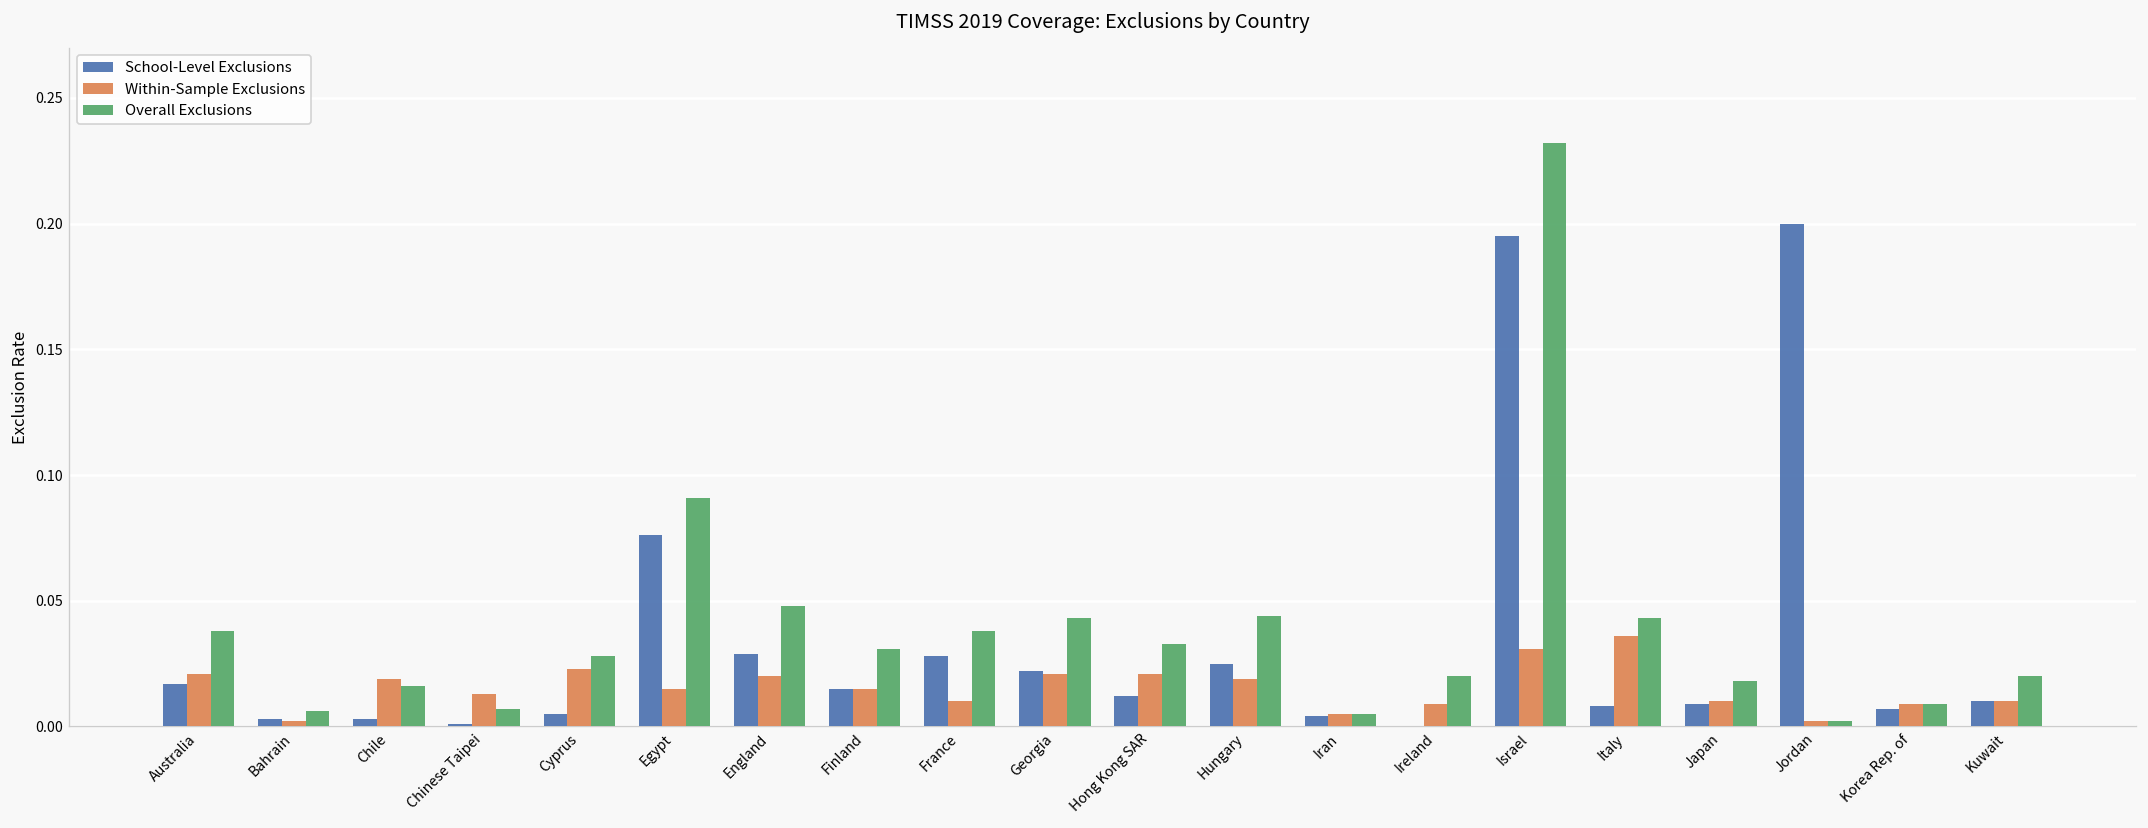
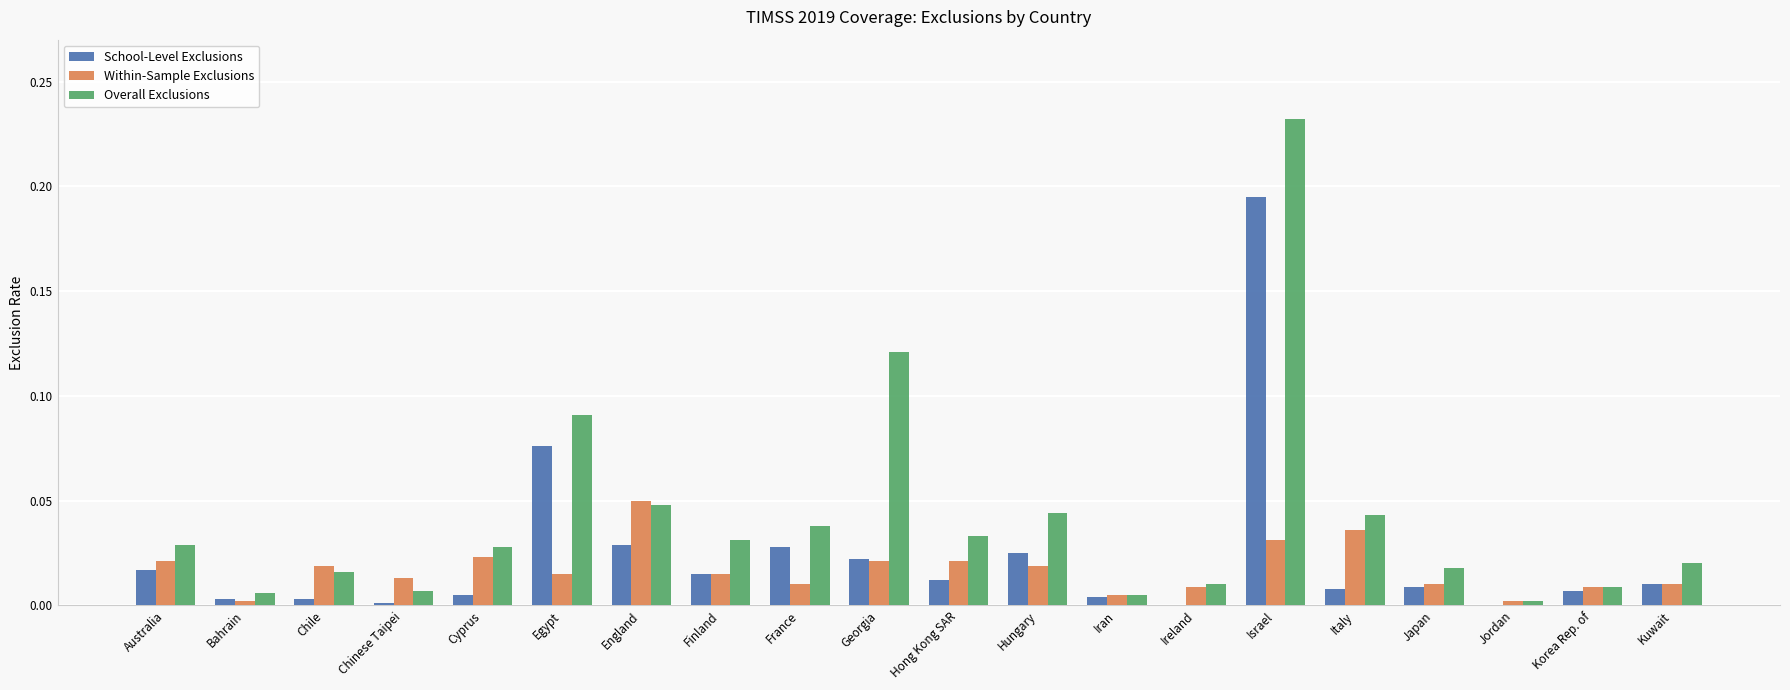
Overall Exclusions, Australia: 0.038 -> 0.029
Within-Sample Exclusions, England: 0.02 -> 0.05
Overall Exclusions, Georgia: 0.043 -> 0.121
Overall Exclusions, Ireland: 0.02 -> 0.01
School-Level Exclusions, Jordan: 0.2 -> 0.0
